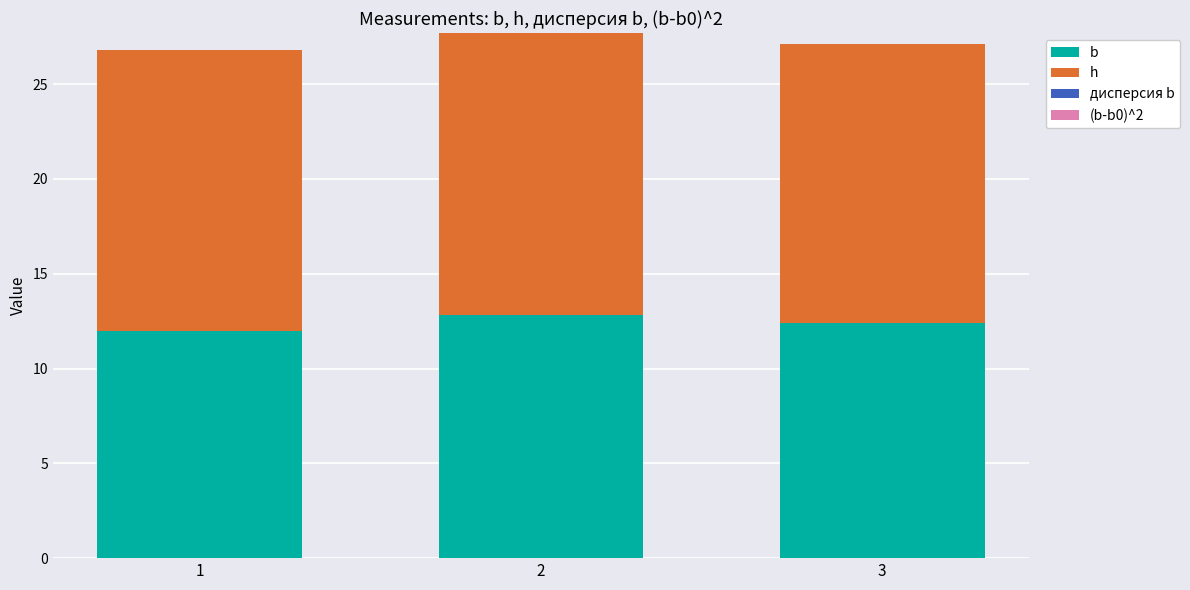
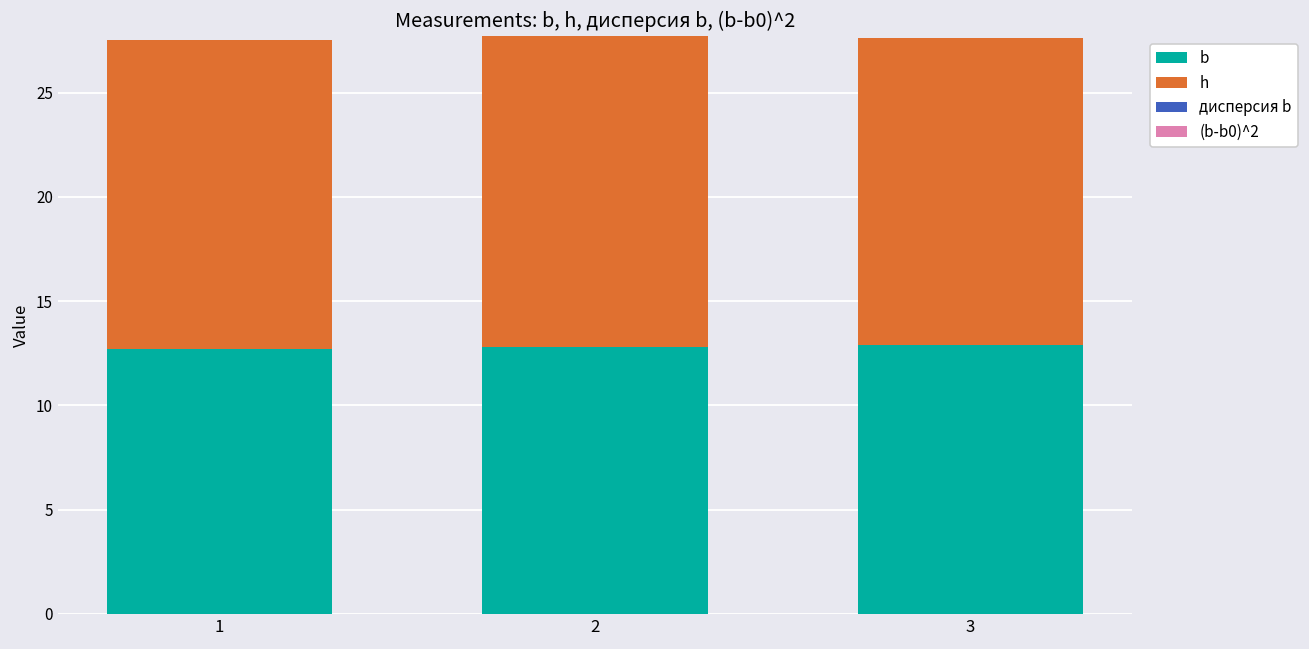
b, 1: 12.0 -> 12.7
b, 3: 12.4 -> 12.9
